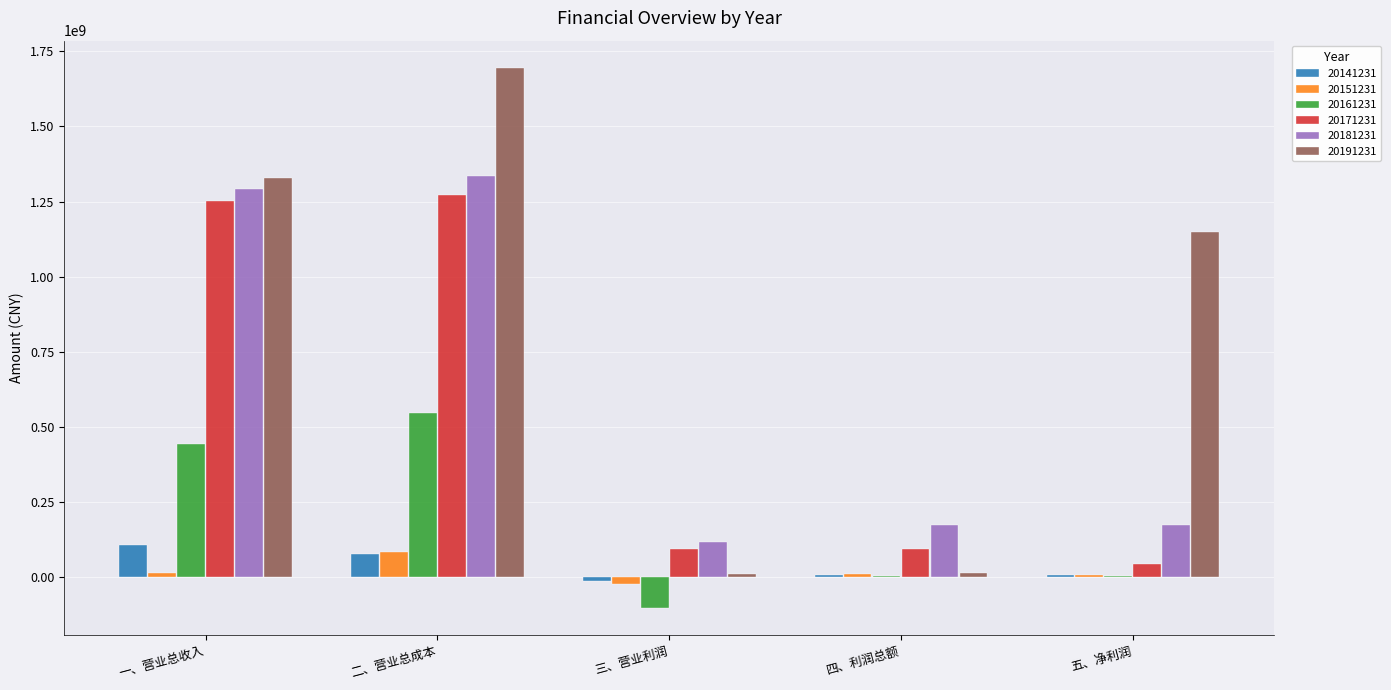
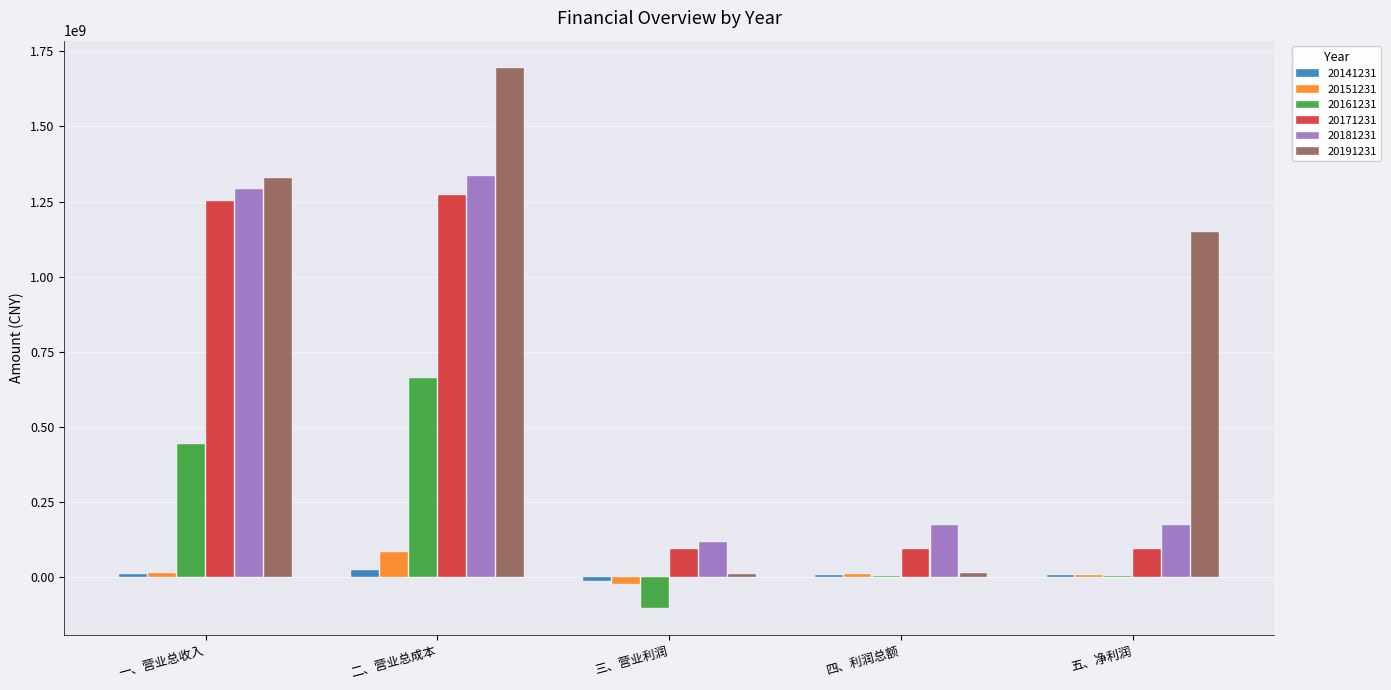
20141231, 一、营业总收入: 110000000 -> 10000000
20141231, 二、营业总成本: 80000000 -> 20000000
20161231, 二、营业总成本: 550000000 -> 660000000
20171231, 五、净利润: 40000000 -> 90000000
